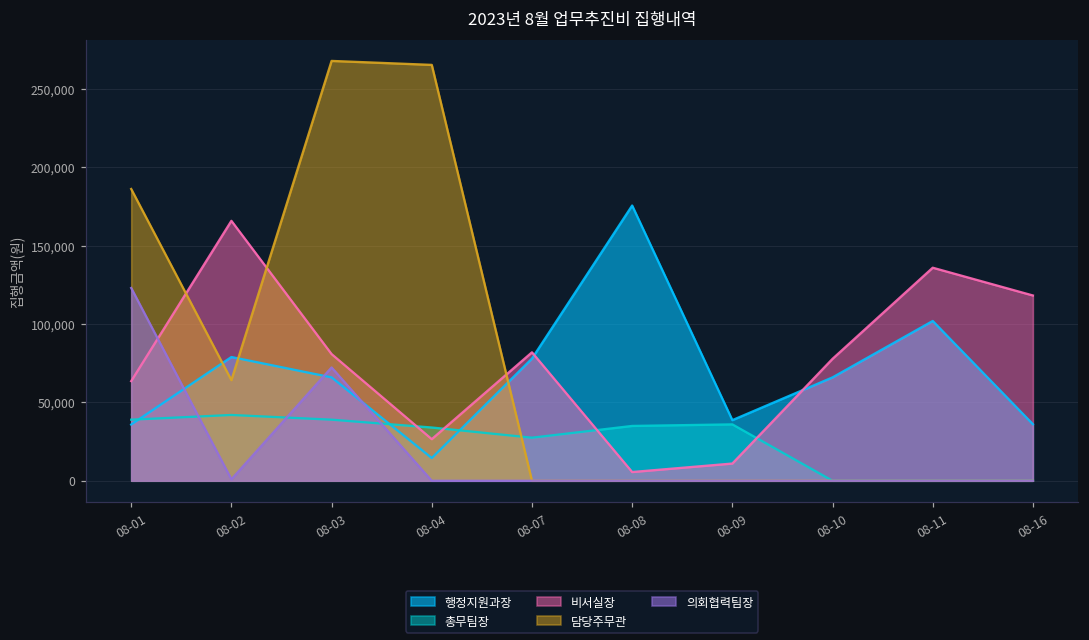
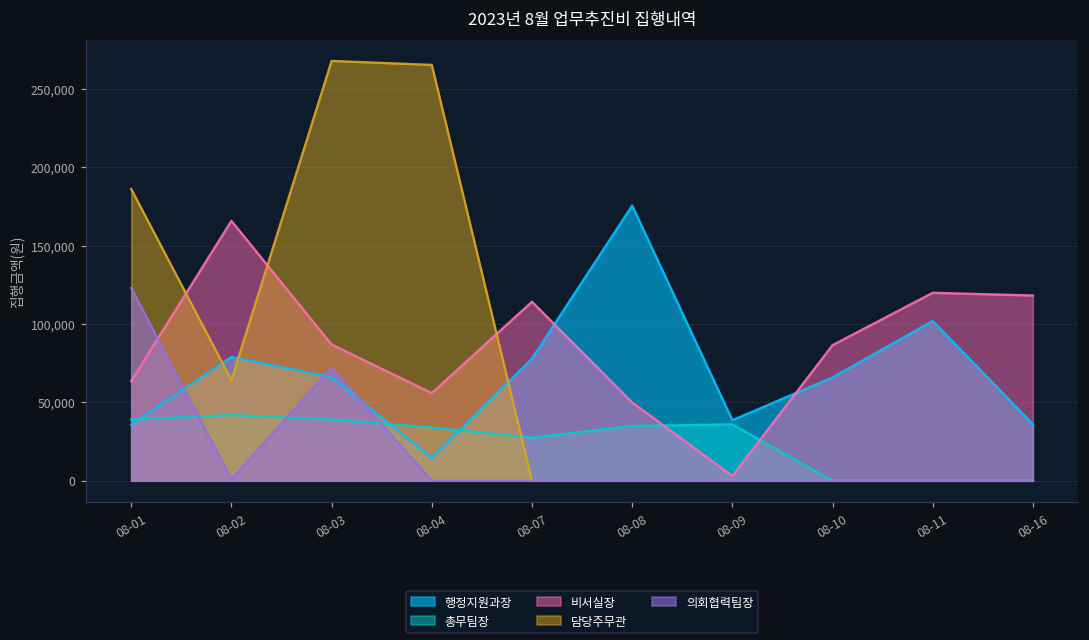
비서실장, 08-03: 81,000 -> 87,000
비서실장, 08-04: 27,000 -> 56,000
비서실장, 08-07: 82,000 -> 114,000
비서실장, 08-08: 6,000 -> 50,000
비서실장, 08-09: 11,000 -> 3,000
비서실장, 08-10: 78,000 -> 87,000
비서실장, 08-11: 136,000 -> 120,000
